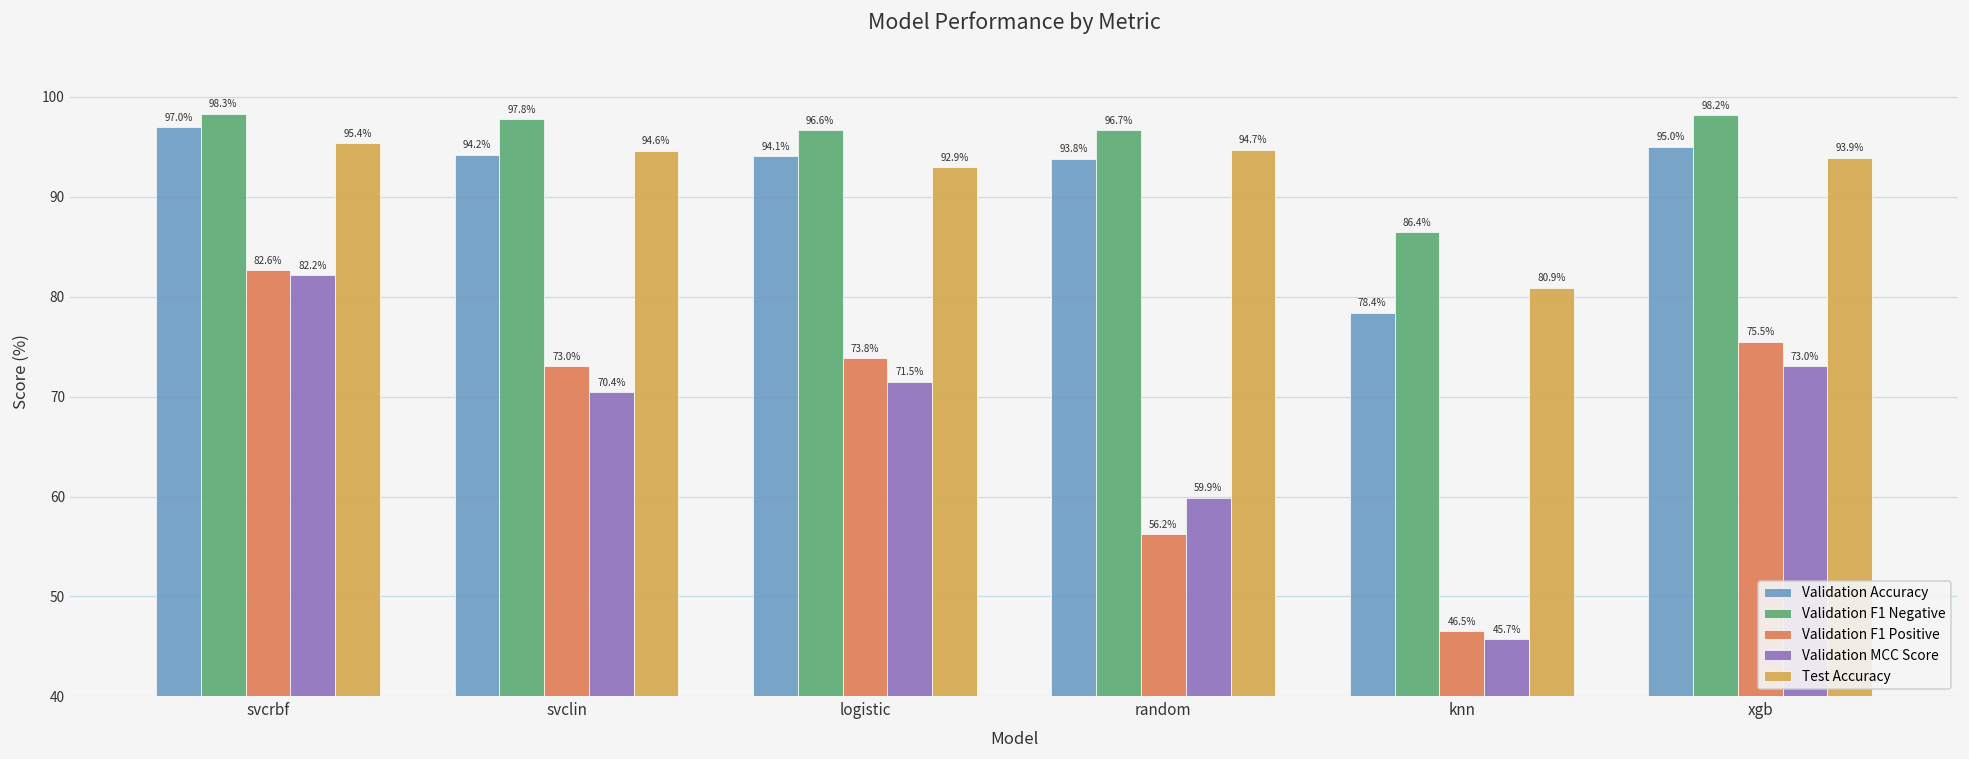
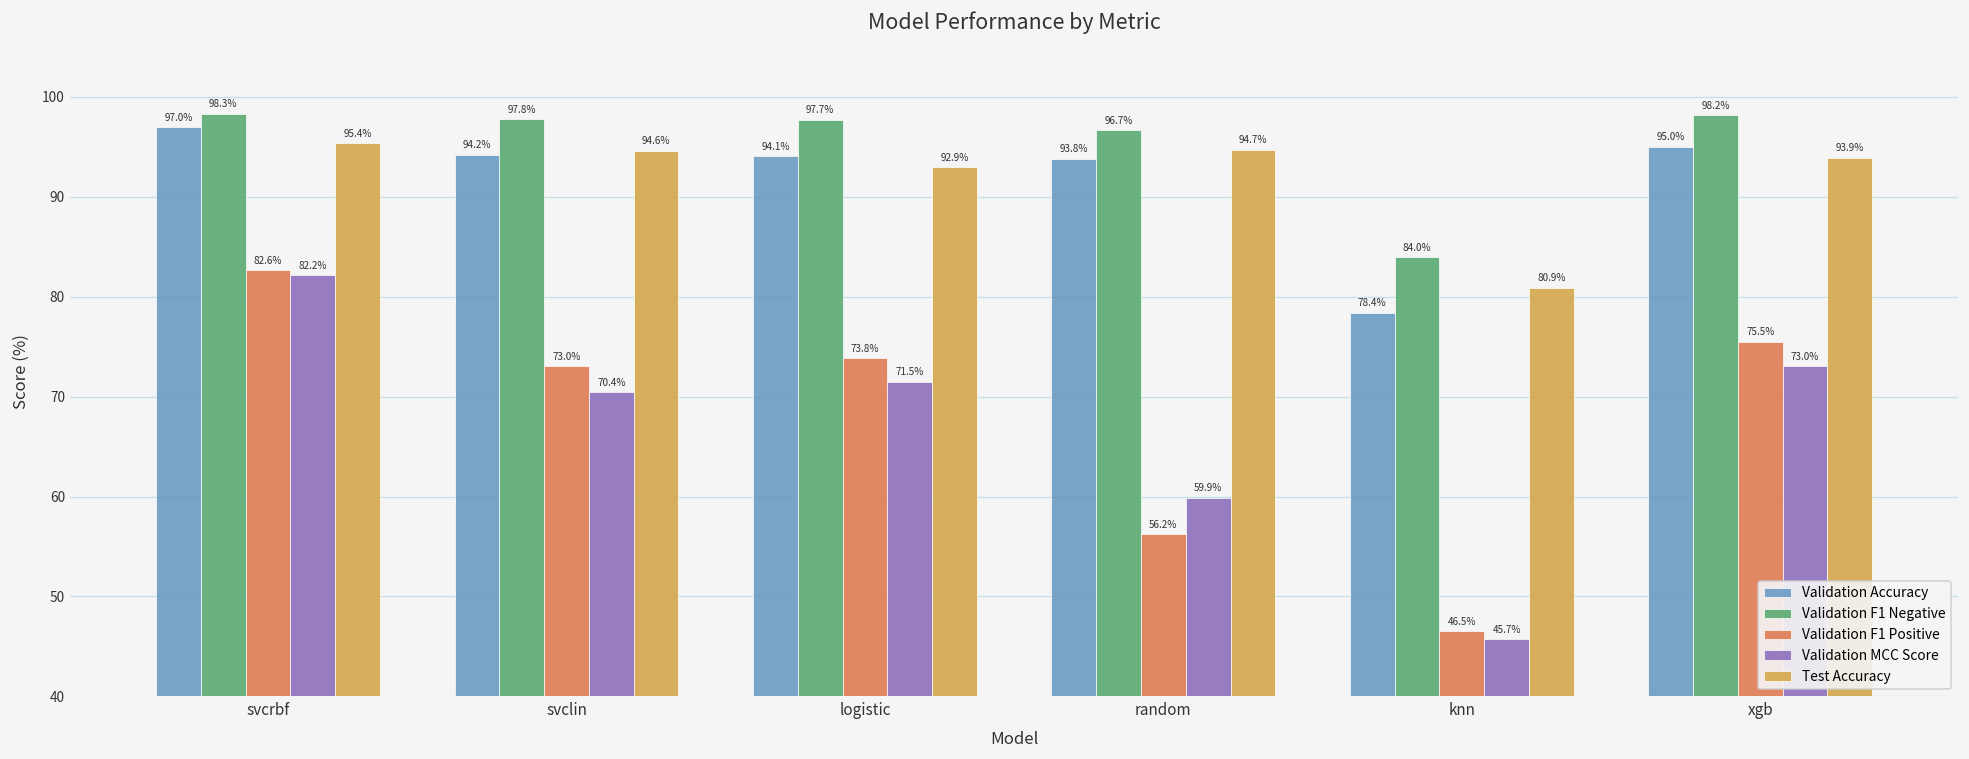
Validation F1 Negative, logistic: 96.6% -> 97.7%
Validation F1 Negative, knn: 86.4% -> 84.0%
